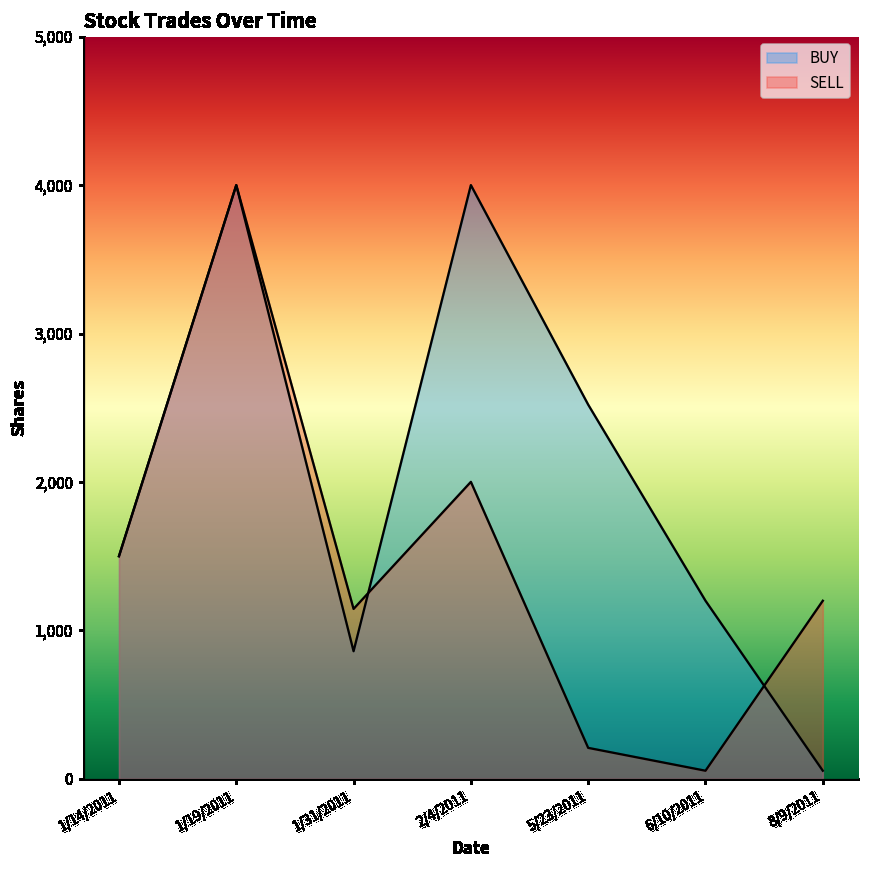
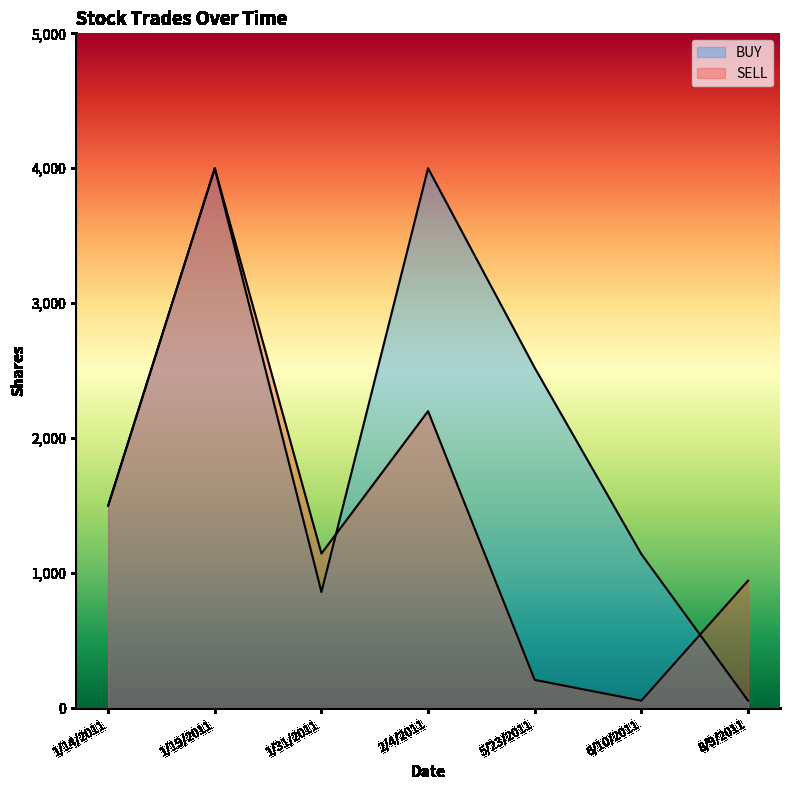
SELL, 2/4/2011: 2,000 -> 2,200
BUY, 6/10/2011: 1,200 -> 1,140
SELL, 8/9/2011: 1,200 -> 940
